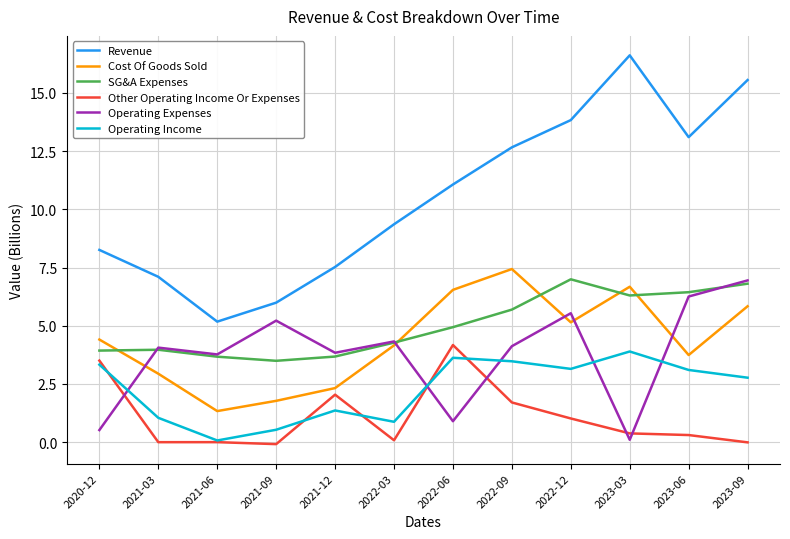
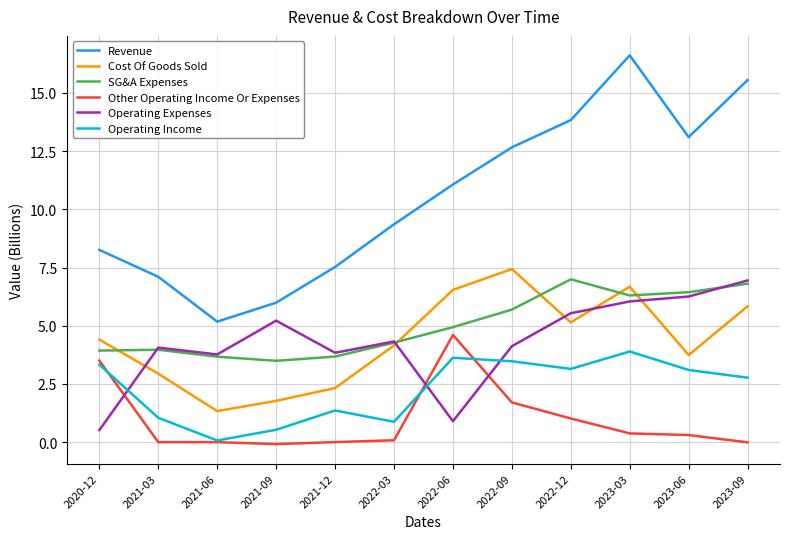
Other Operating Income Or Expenses, 2021-12: 2.0 -> 0.0
Other Operating Income Or Expenses, 2022-06: 4.2 -> 4.6
Operating Expenses, 2023-03: 0.1 -> 6.0
